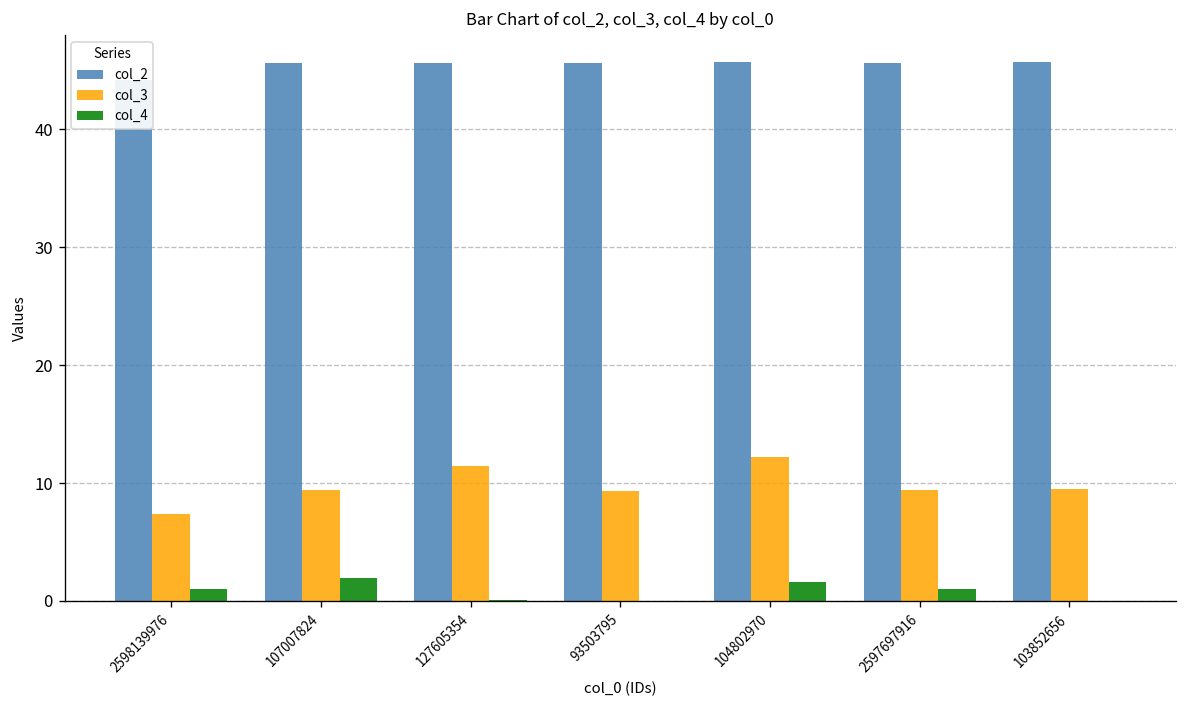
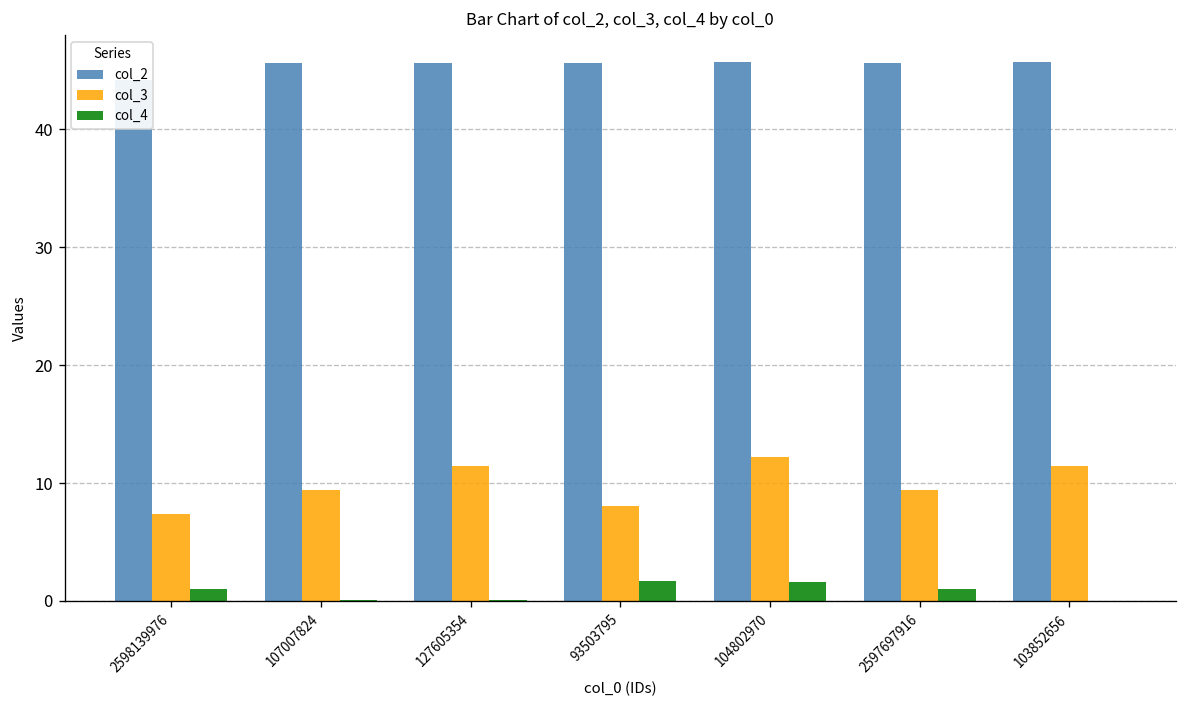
col_4, 107007824: 2 -> 0
col_3, 93503795: 9 -> 8
col_4, 93503795: 0 -> 2
col_3, 103852656: 9 -> 11
